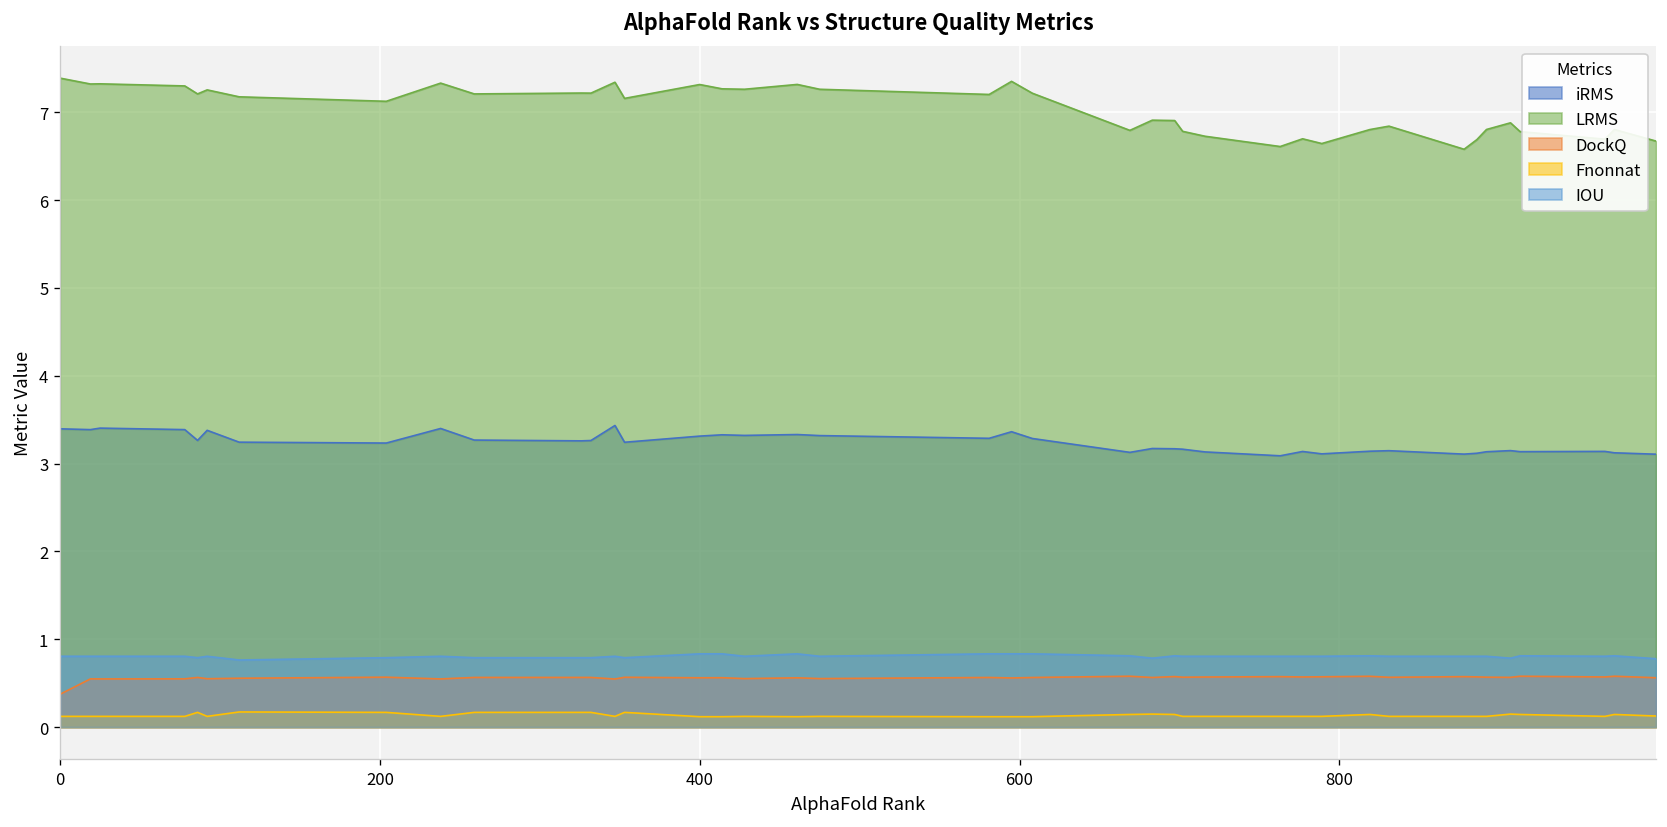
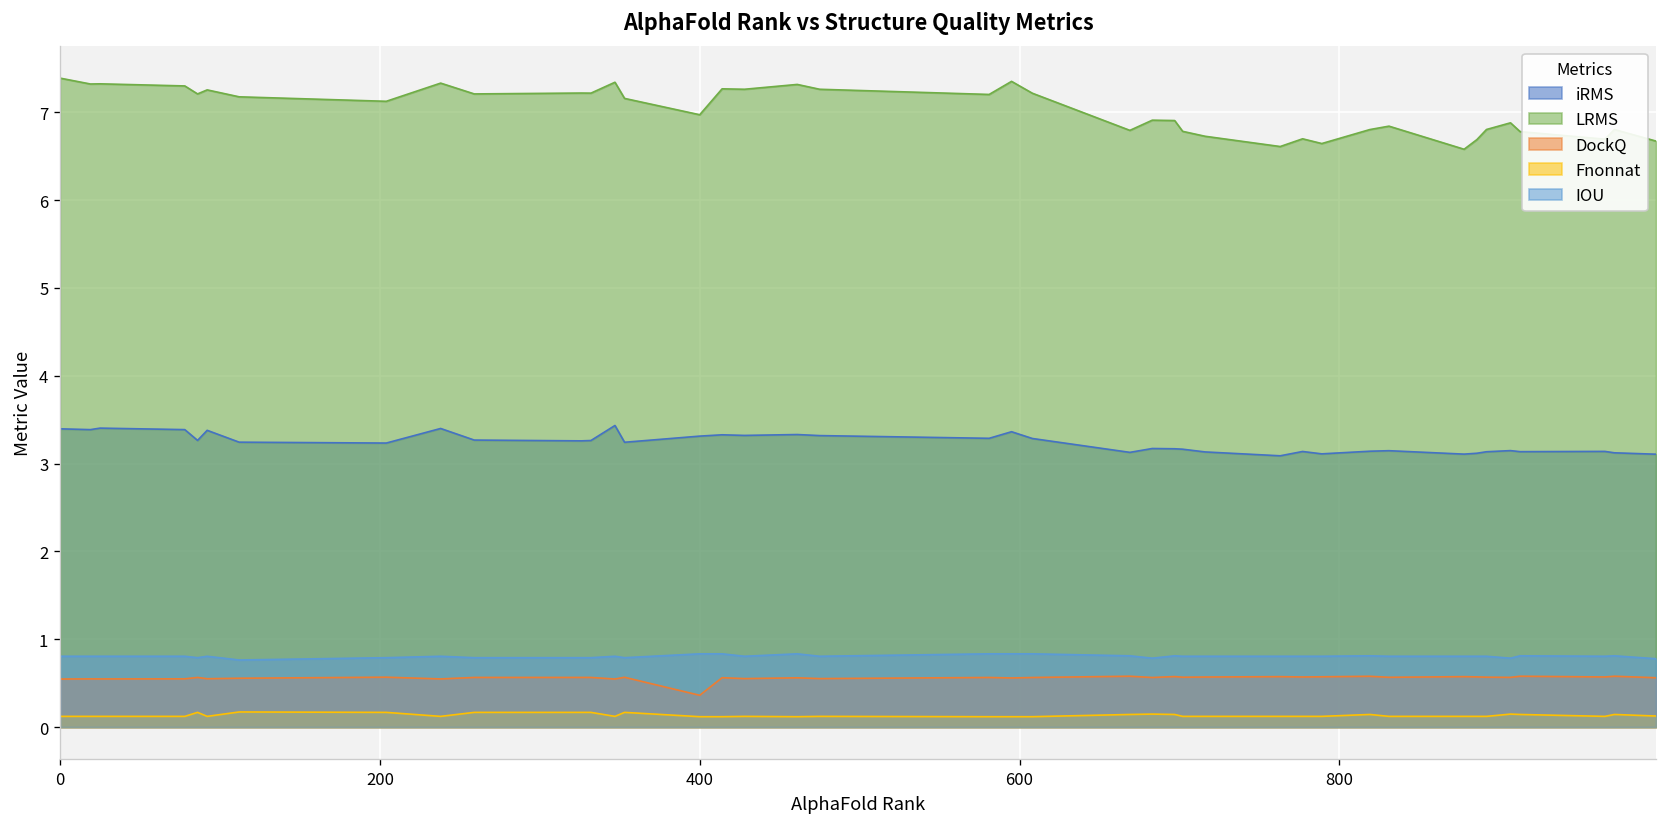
DockQ, 0: 0.4 -> 0.5
LRMS, 400: 7.3 -> 7.0
DockQ, 400: 0.6 -> 0.4
